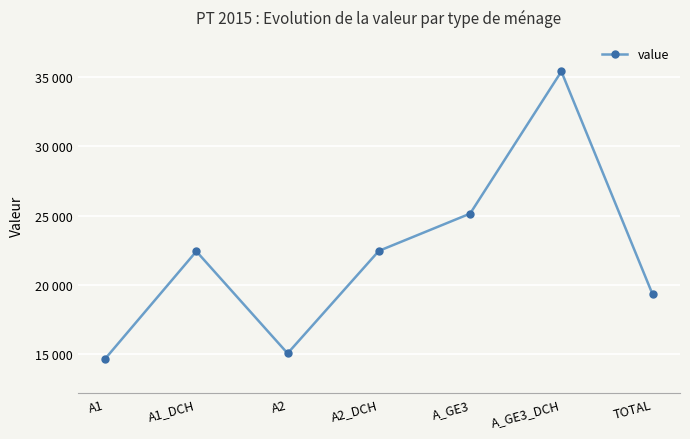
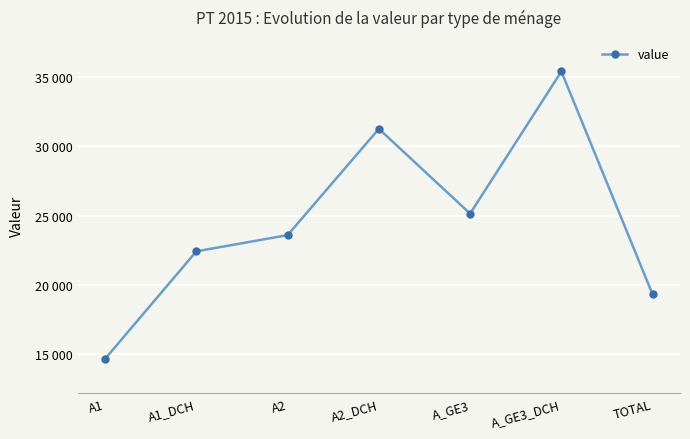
A2: 15100 -> 23600
A2_DCH: 22500 -> 31300
